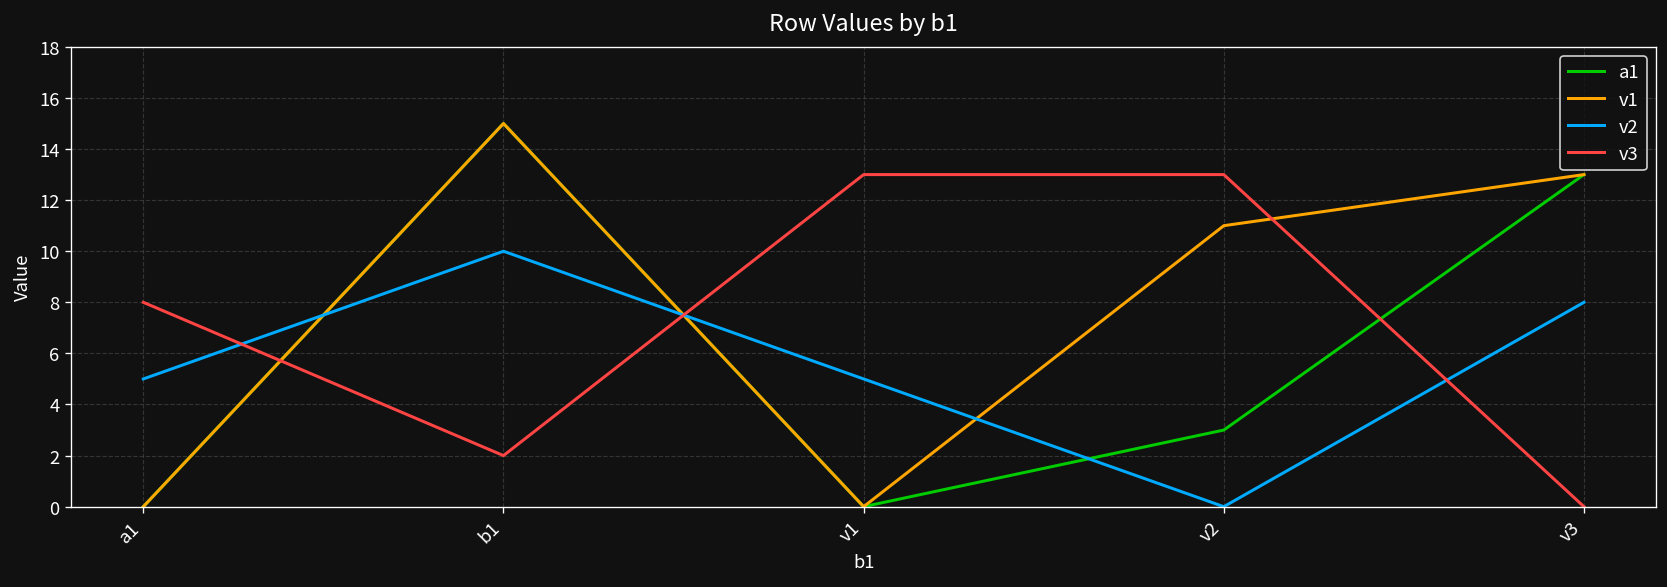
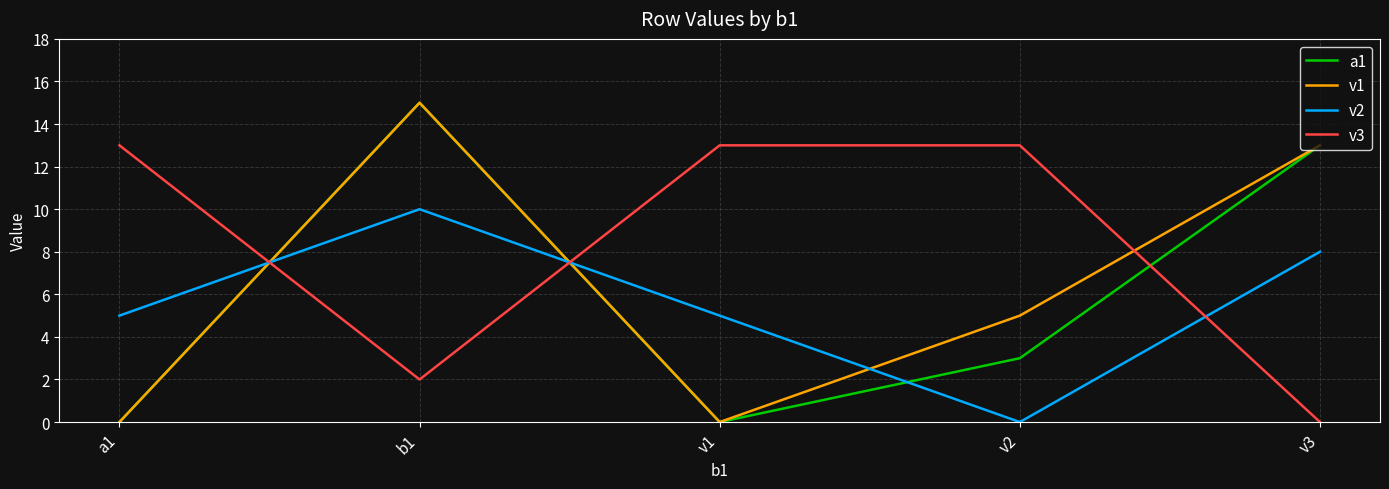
v3, a1: 8 -> 13
v1, v2: 11 -> 5
